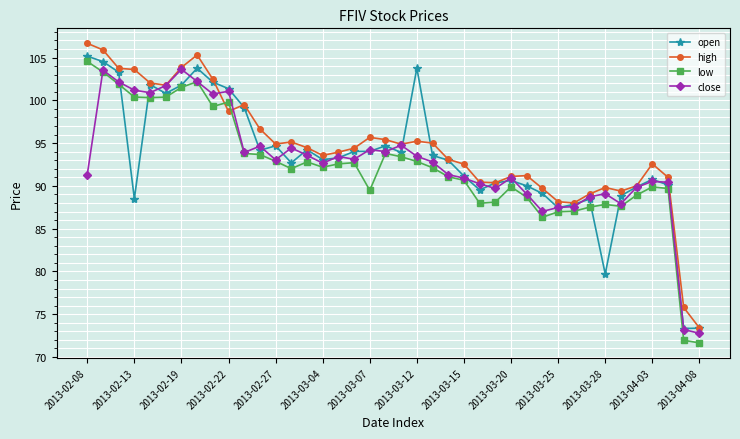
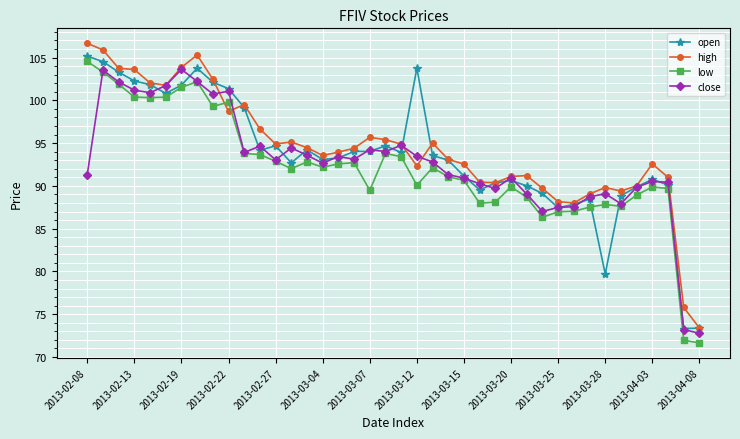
open, 2013-02-13: 89 -> 102
high, 2013-03-12: 95 -> 92
low, 2013-03-12: 93 -> 90
